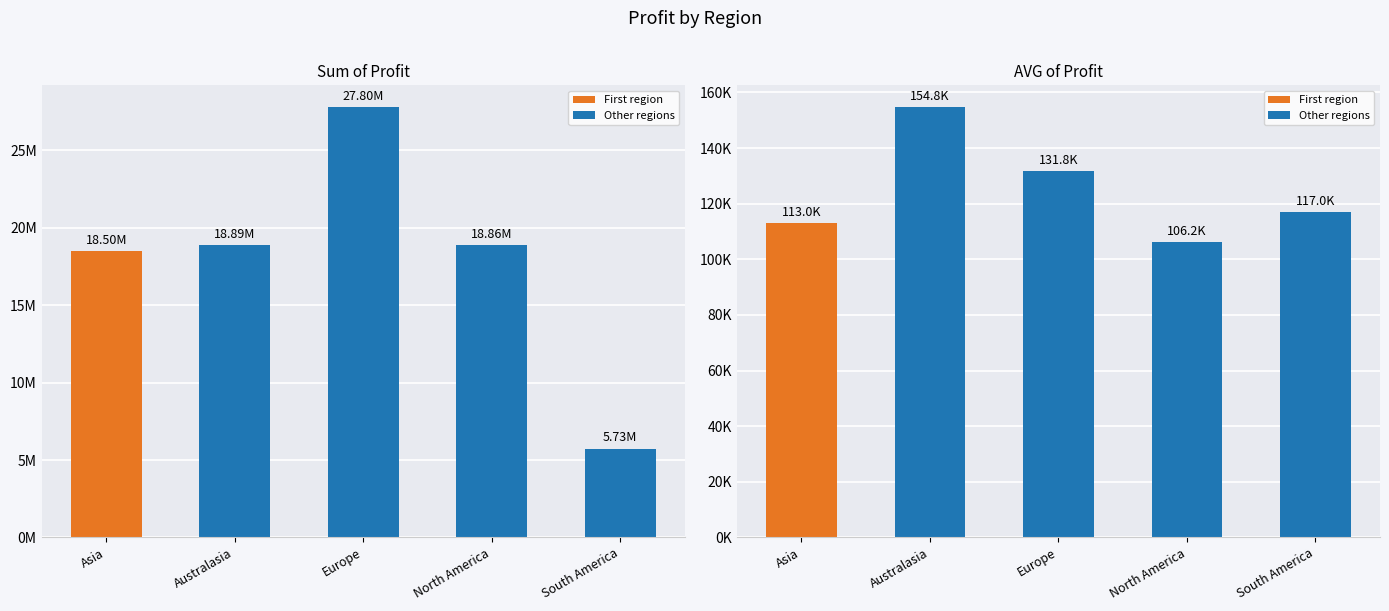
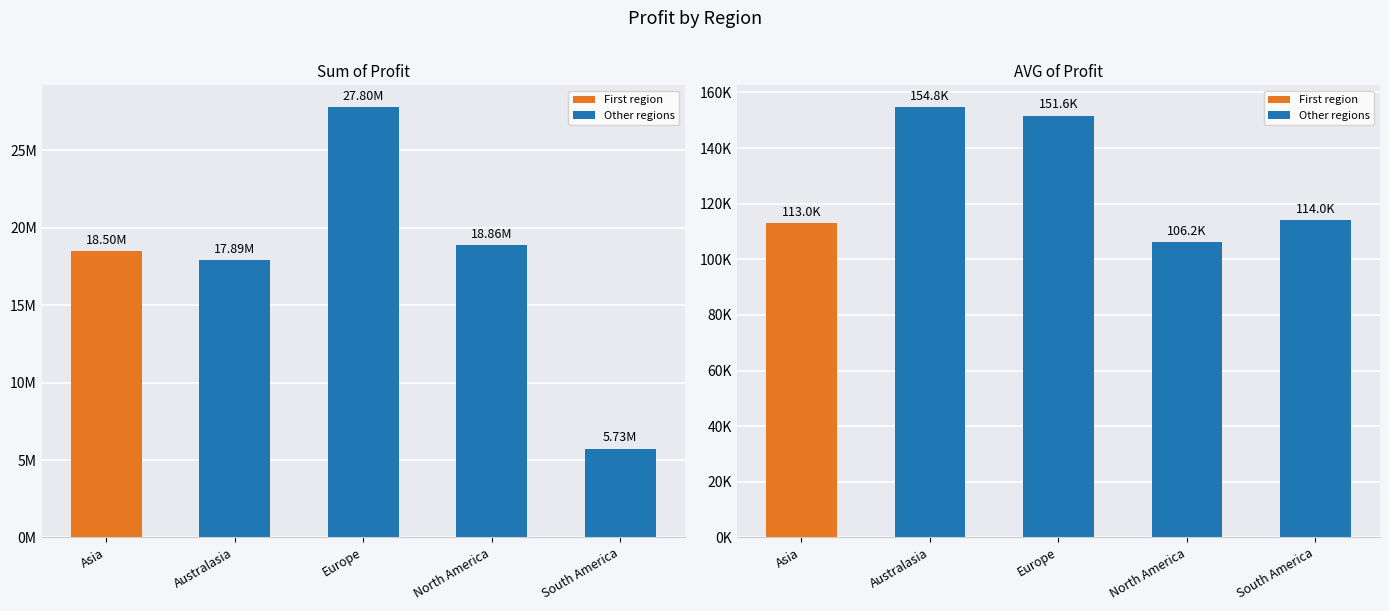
Sum of Profit, Australasia: 18.89M -> 17.89M
AVG of Profit, Europe: 131.8K -> 151.6K
AVG of Profit, South America: 117.0K -> 114.0K
